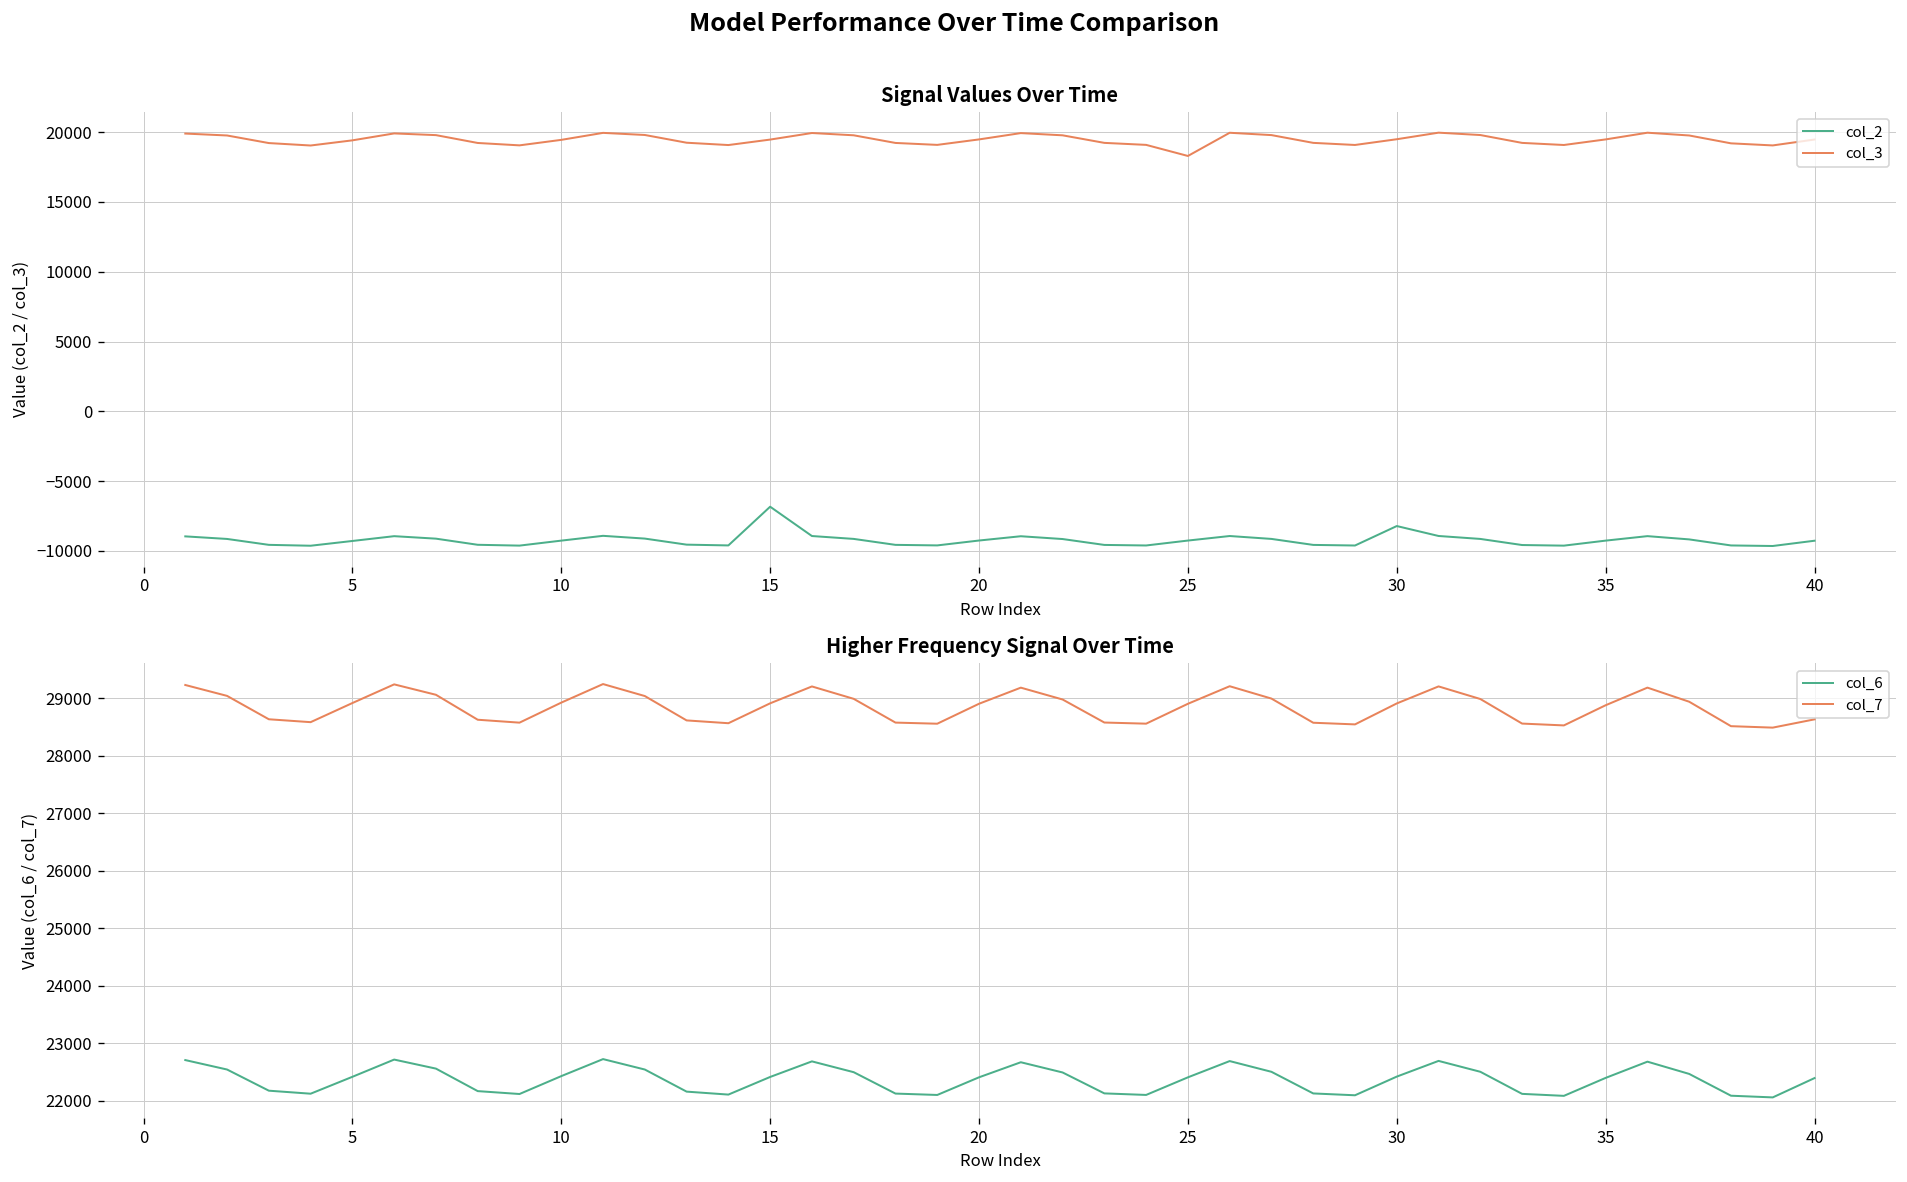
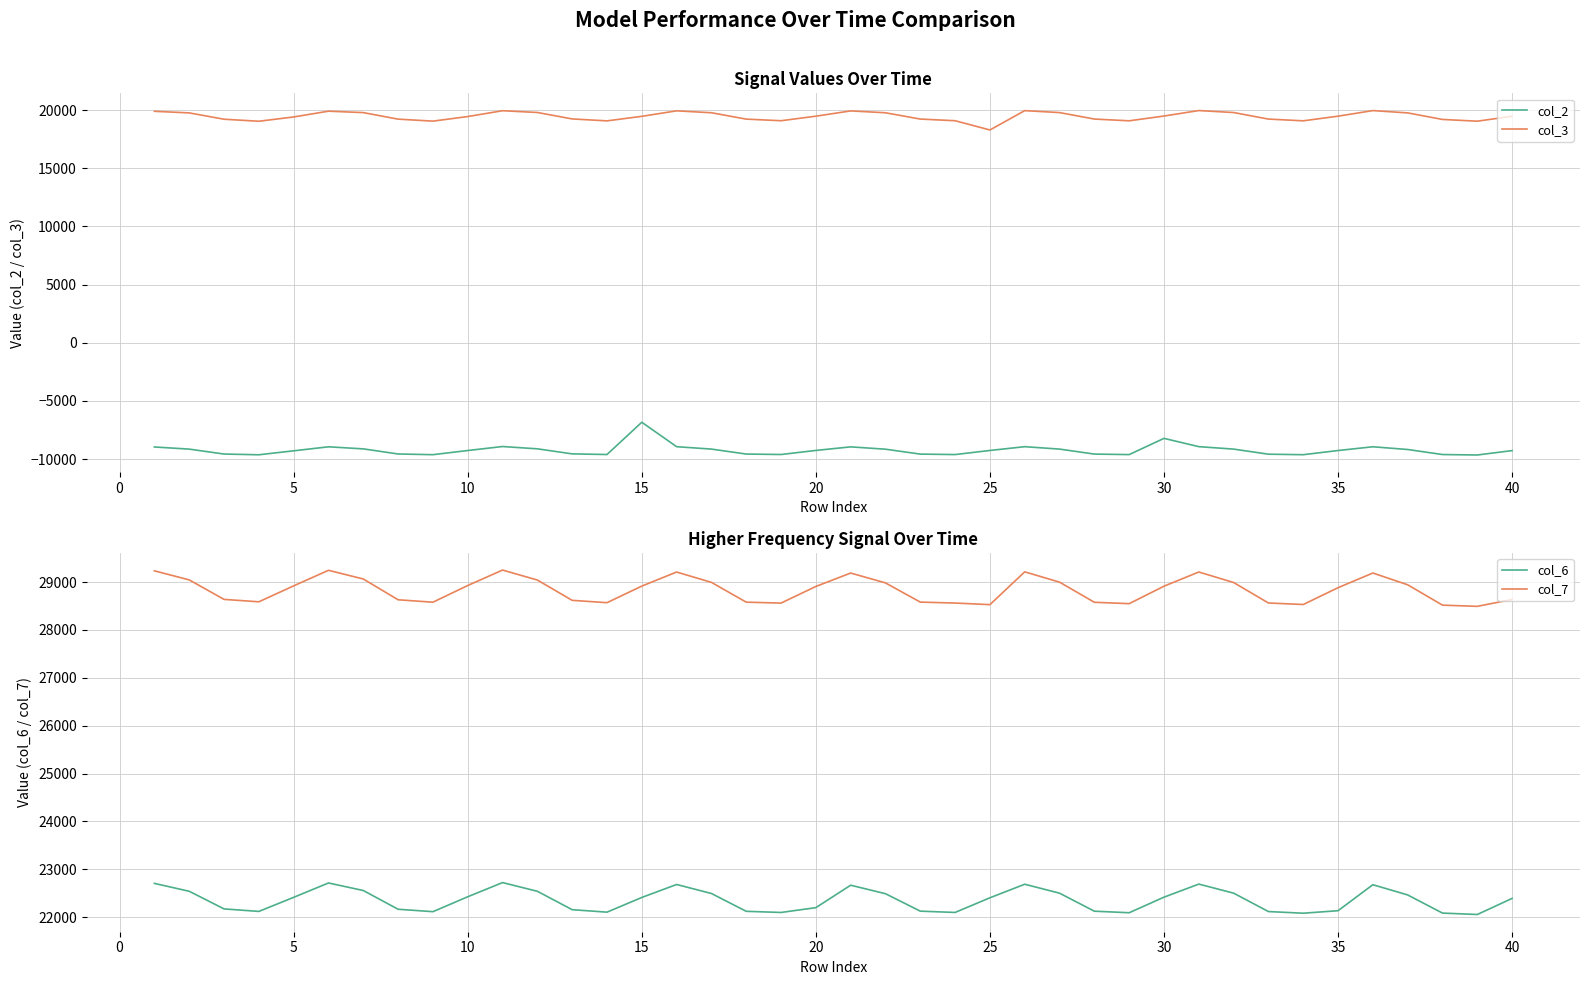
Higher Frequency Signal Over Time, col_6, 20: 22400 -> 22200
Higher Frequency Signal Over Time, col_7, 25: 28900 -> 28500
Higher Frequency Signal Over Time, col_6, 35: 22400 -> 22100
